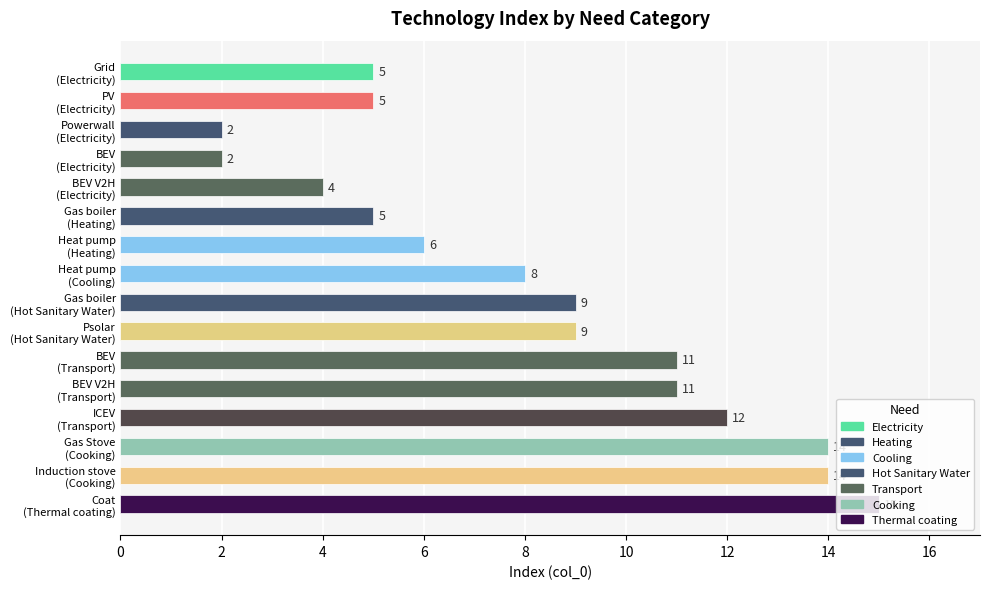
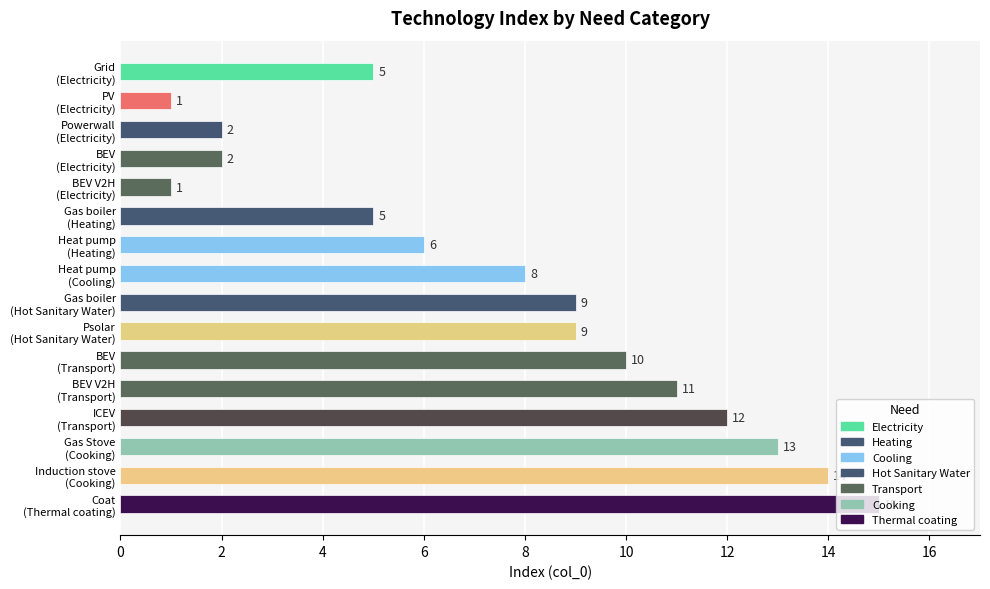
PV (Electricity): 5 -> 1
BEV V2H (Electricity): 4 -> 1
BEV (Transport): 11 -> 10
Gas Stove (Cooking): 14 -> 13
